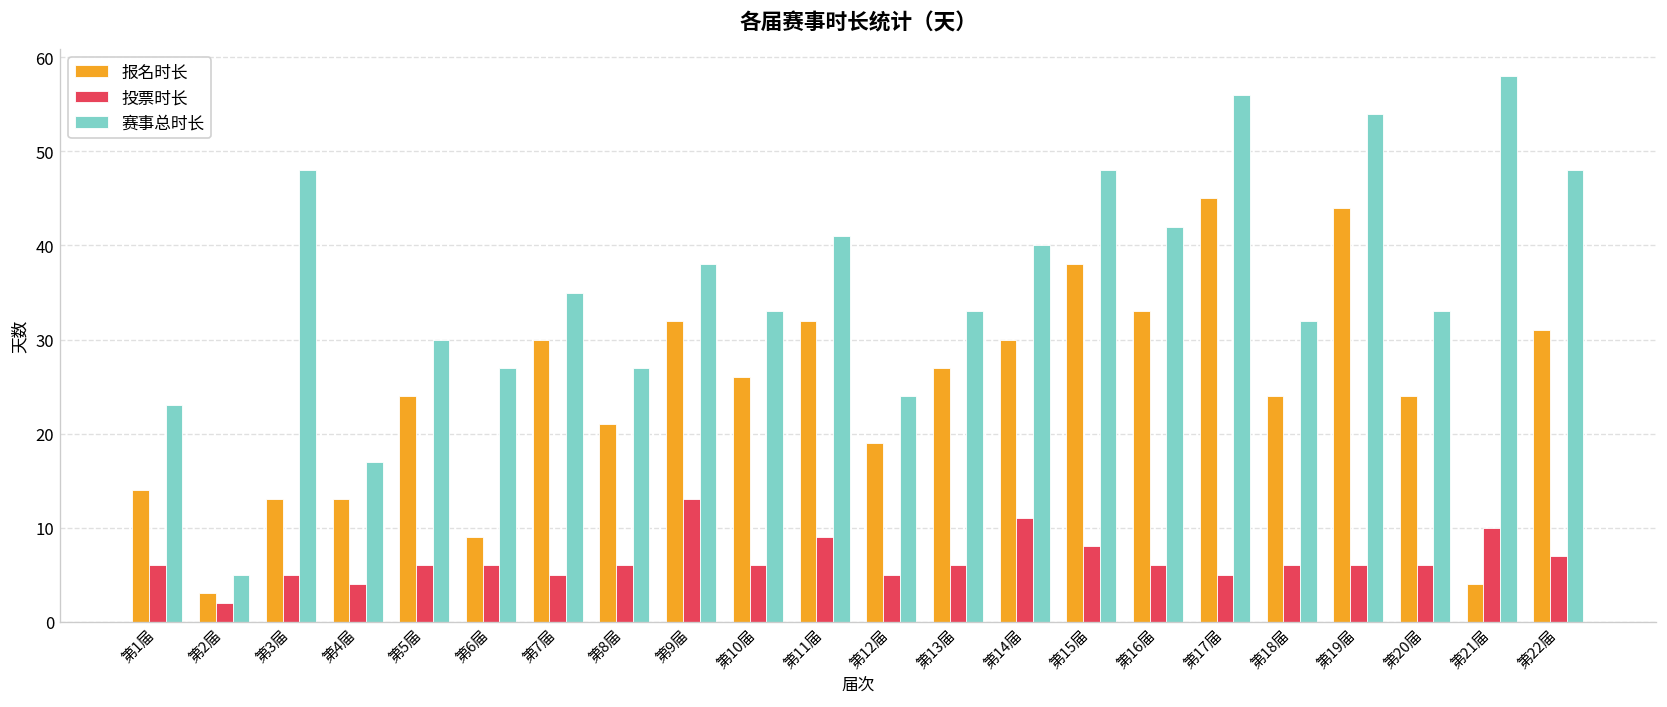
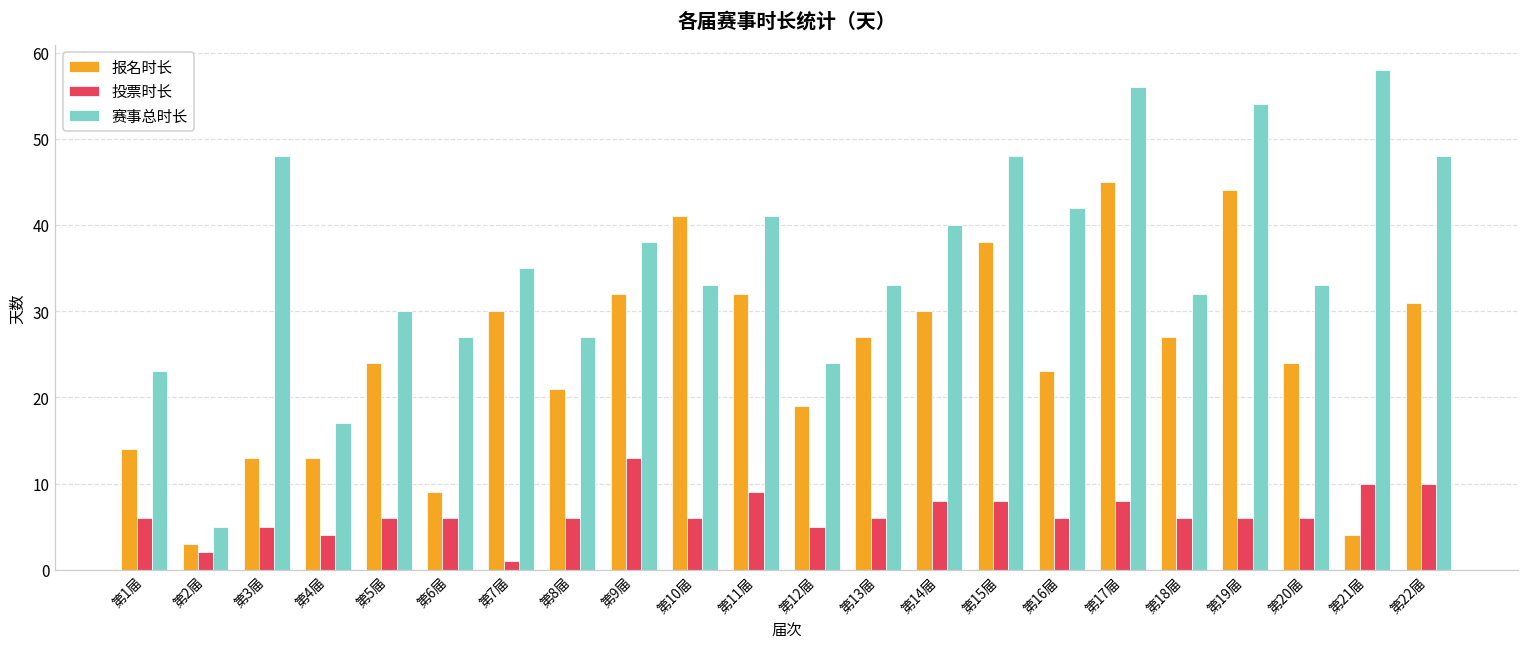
投票时长, 第7届: 5 -> 1
报名时长, 第10届: 26 -> 41
投票时长, 第14届: 11 -> 8
报名时长, 第16届: 33 -> 23
投票时长, 第17届: 5 -> 8
报名时长, 第18届: 24 -> 27
投票时长, 第22届: 7 -> 10
